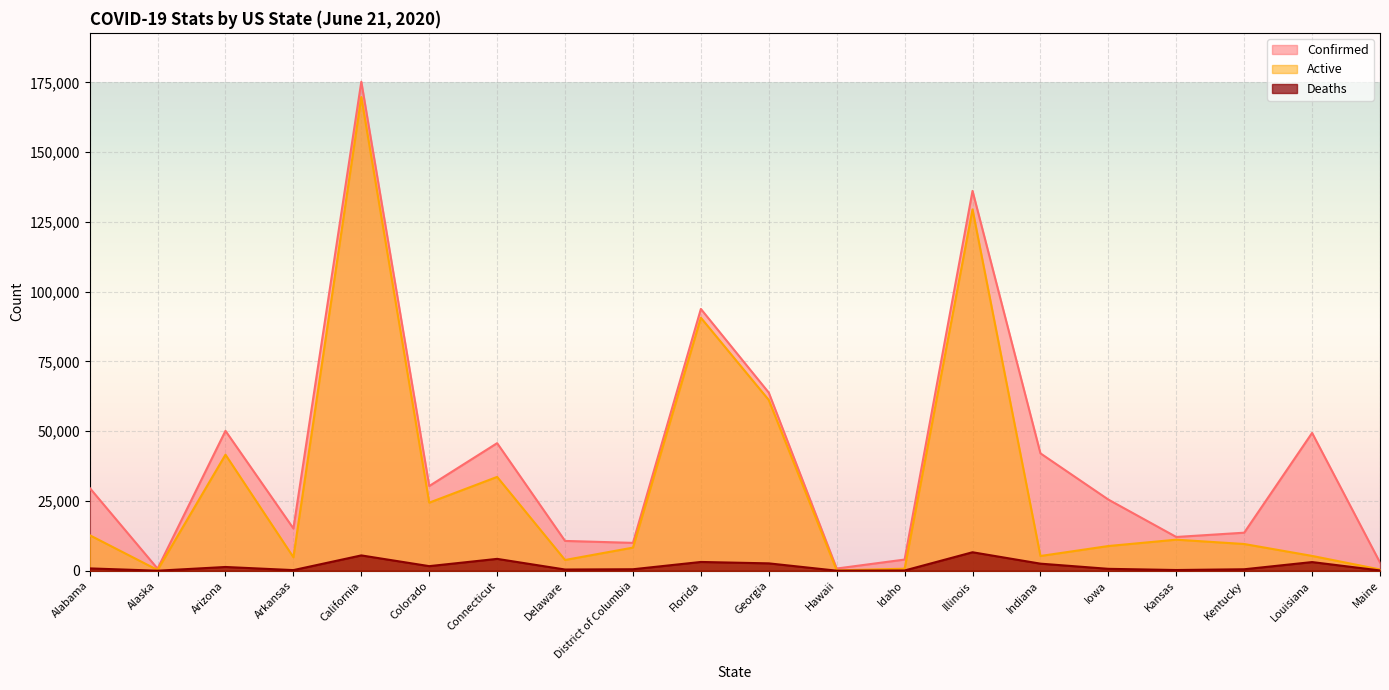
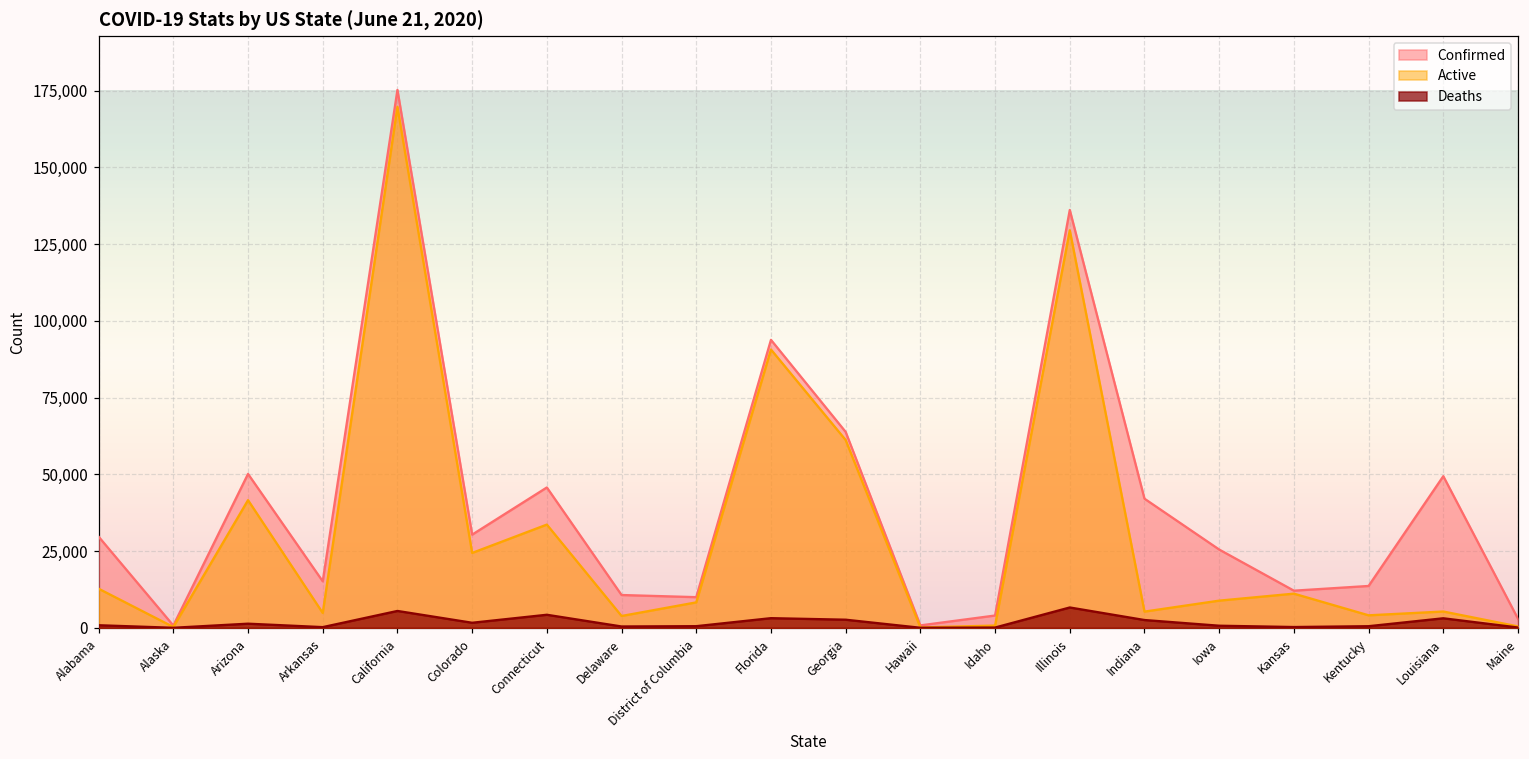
Active, Kentucky: 10,000 -> 4,000
